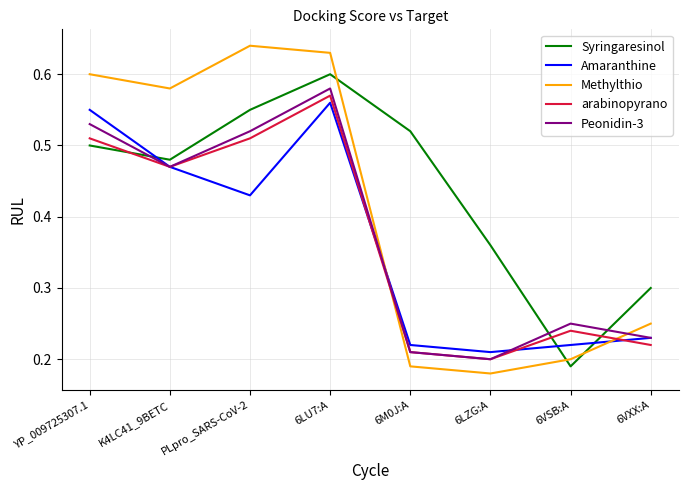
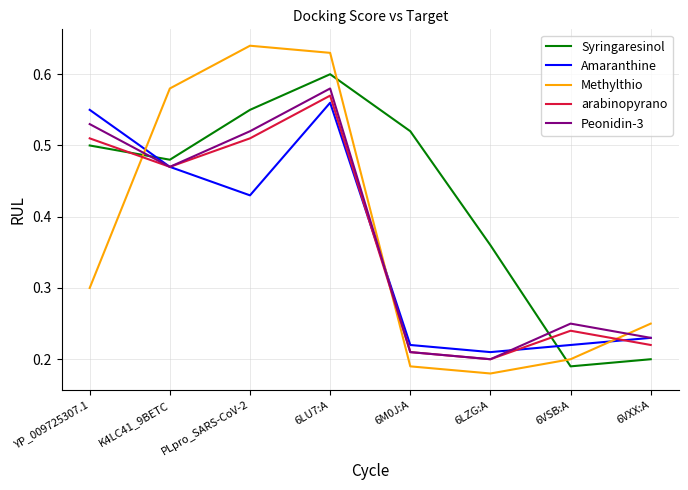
Methylthio, YP_009725307.1: 0.6 -> 0.3
Syringaresinol, 6VXX:A: 0.3 -> 0.2
